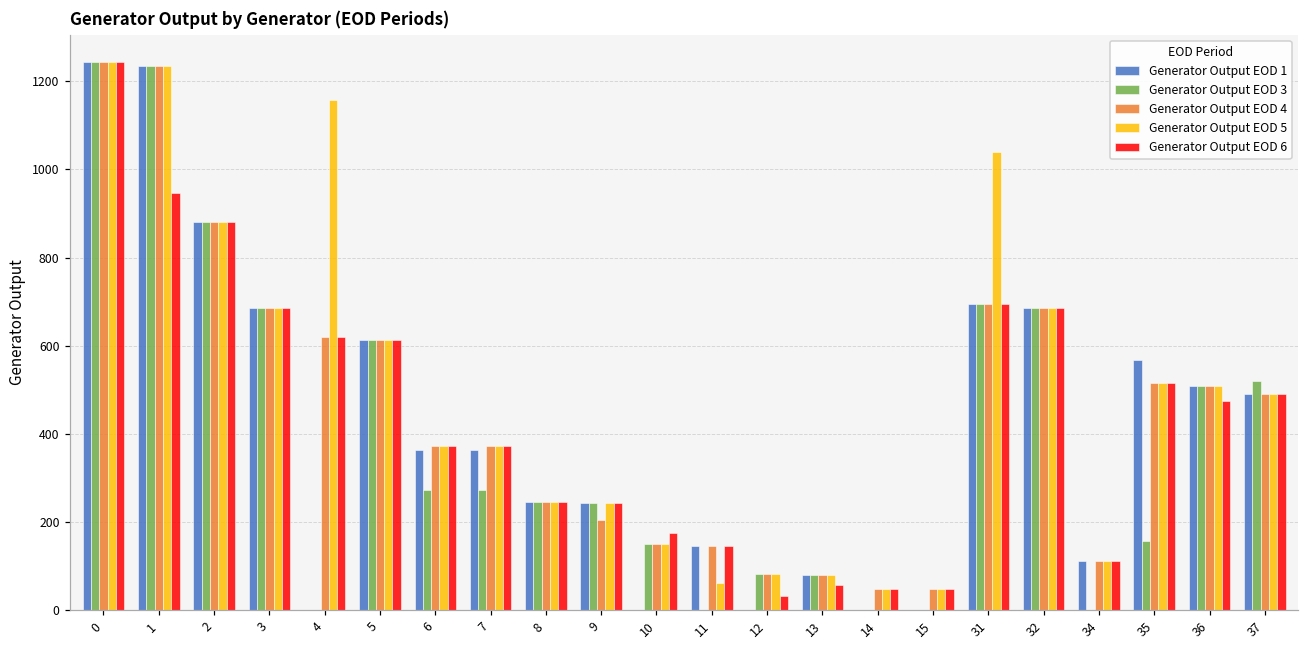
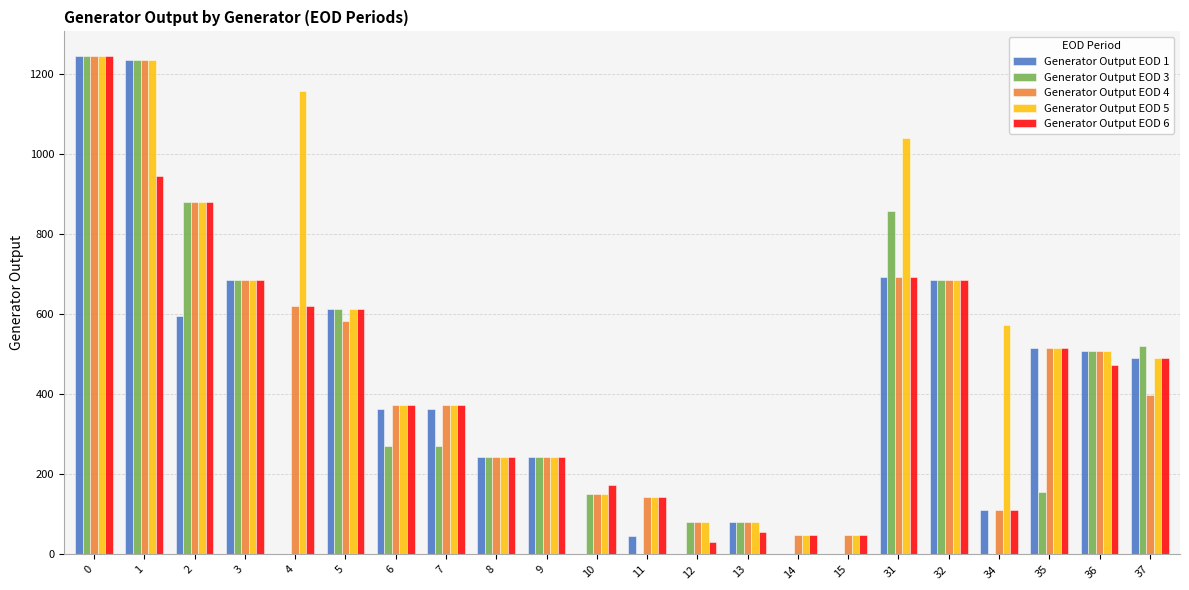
Generator Output EOD 1, 2: 880 -> 600
Generator Output EOD 4, 5: 610 -> 580
Generator Output EOD 4, 9: 200 -> 240
Generator Output EOD 1, 11: 140 -> 50
Generator Output EOD 5, 11: 60 -> 140
Generator Output EOD 3, 31: 690 -> 860
Generator Output EOD 5, 34: 110 -> 570
Generator Output EOD 1, 35: 570 -> 520
Generator Output EOD 4, 37: 490 -> 400
